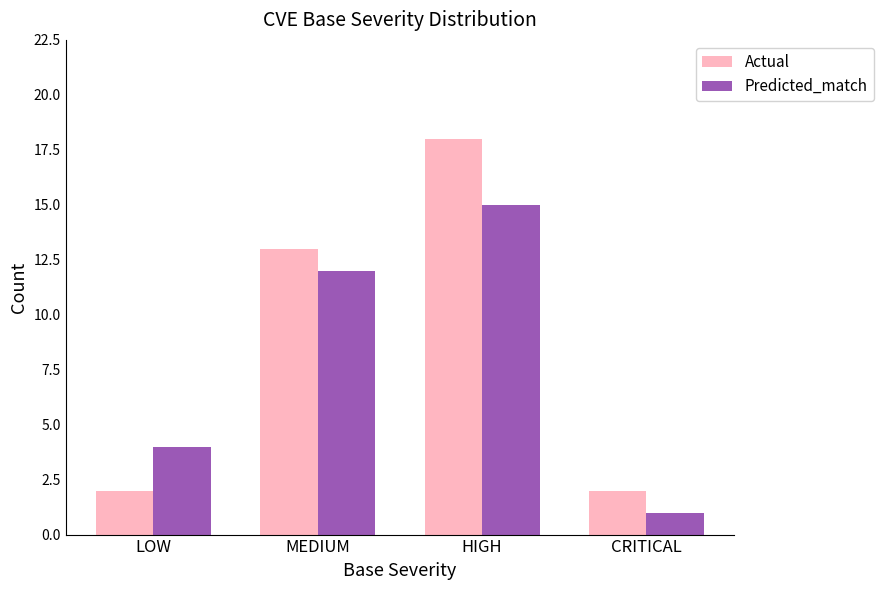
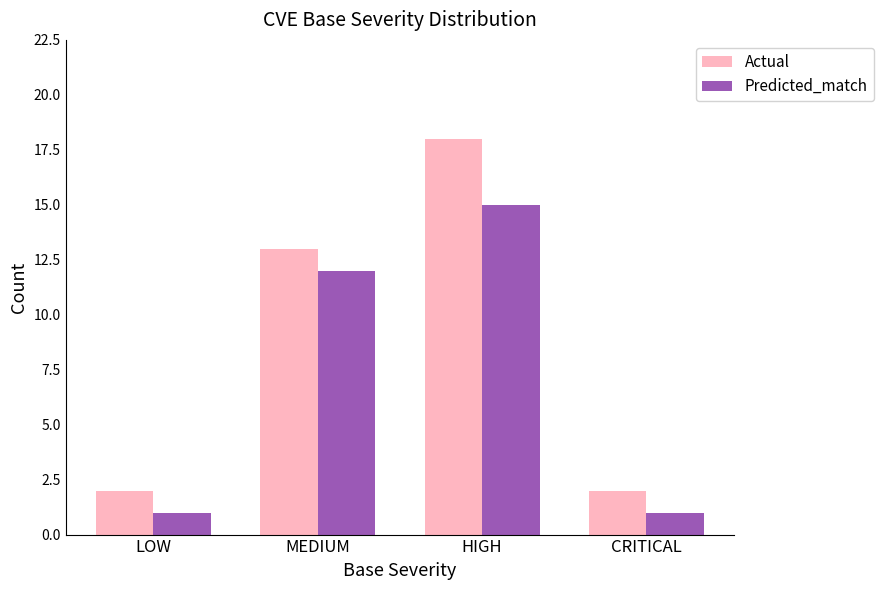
Predicted_match, LOW: 4 -> 1
